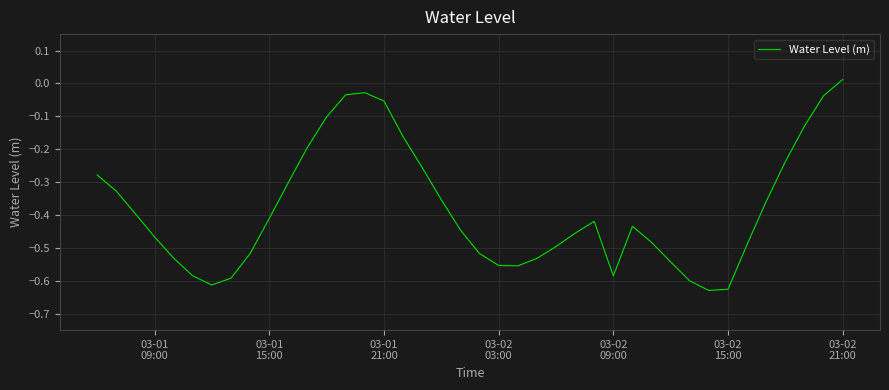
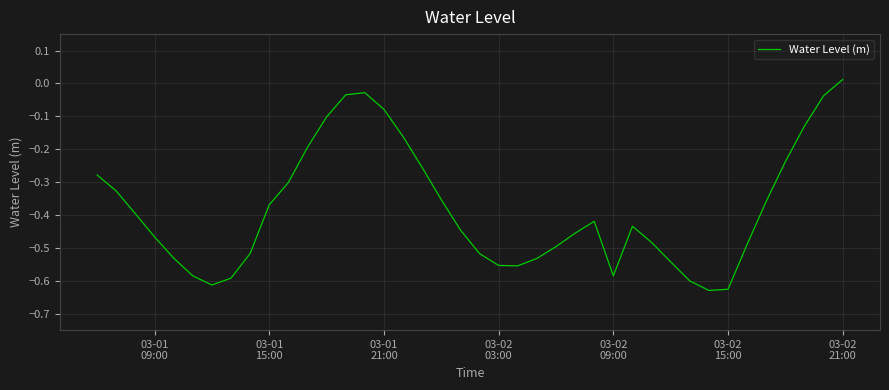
03-01 15:00: -0.41 -> -0.37
03-01 21:00: -0.05 -> -0.08
